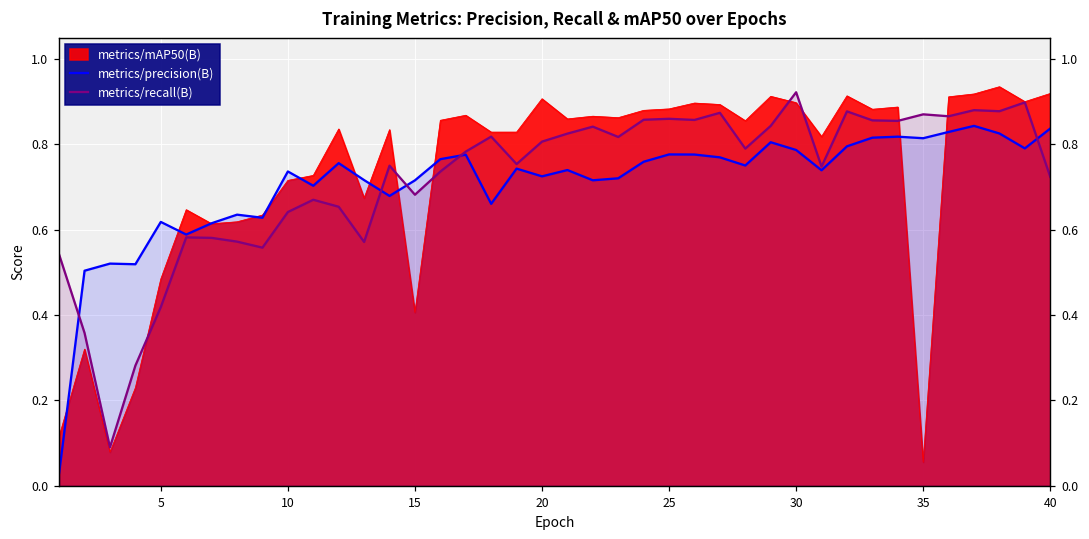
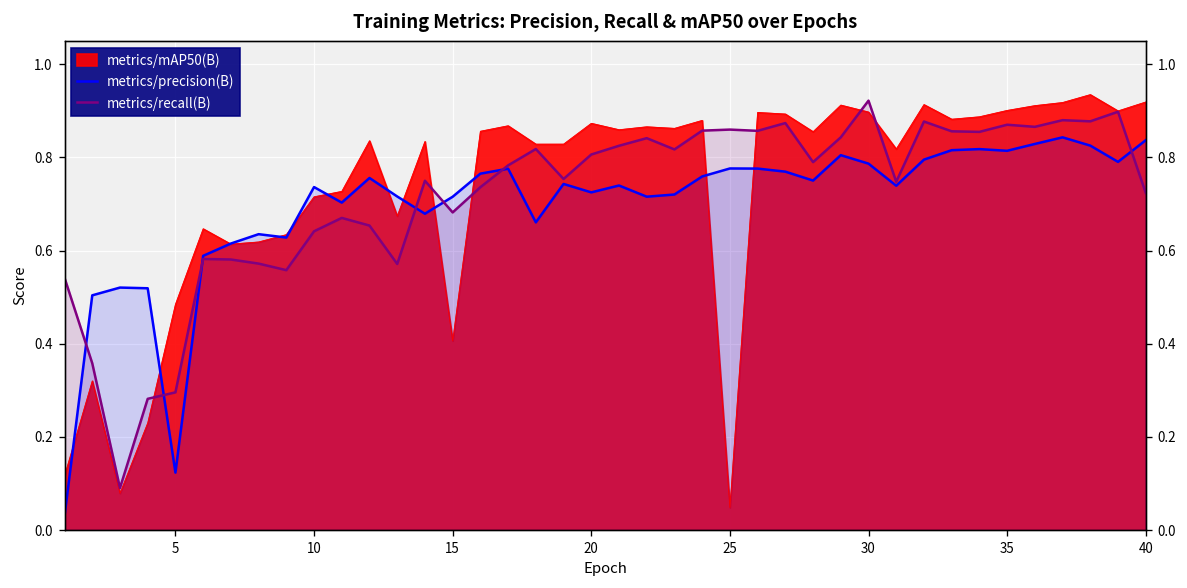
metrics/precision(B), 5: 0.62 -> 0.12
metrics/recall(B), 5: 0.42 -> 0.30
metrics/mAP50(B), 20: 0.91 -> 0.87
metrics/mAP50(B), 25: 0.88 -> 0.05
metrics/mAP50(B), 35: 0.06 -> 0.90
